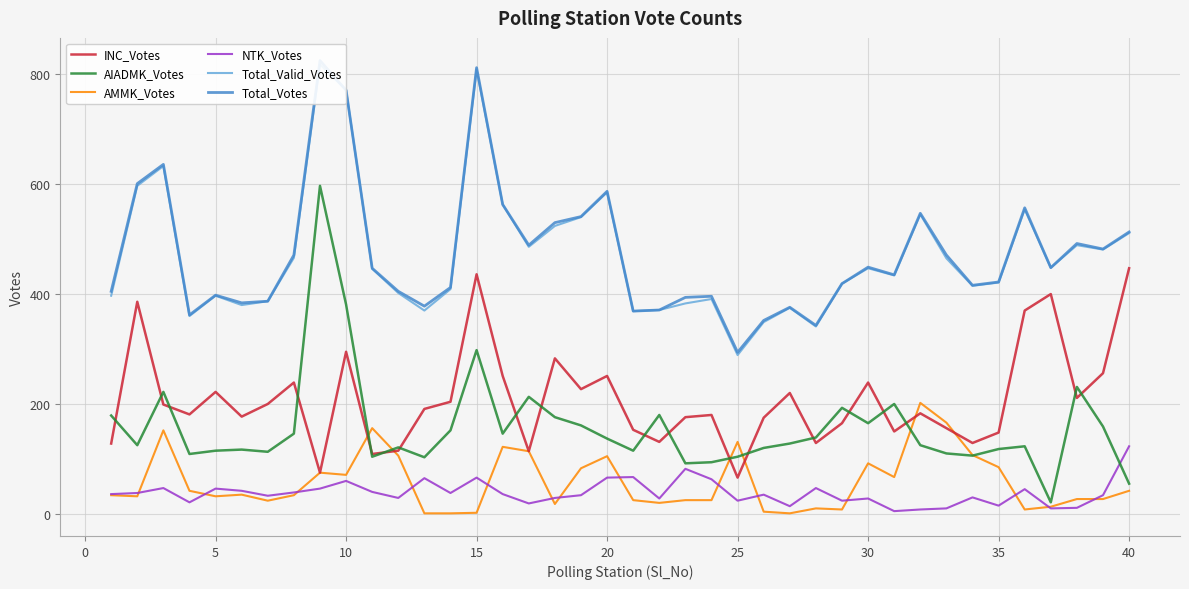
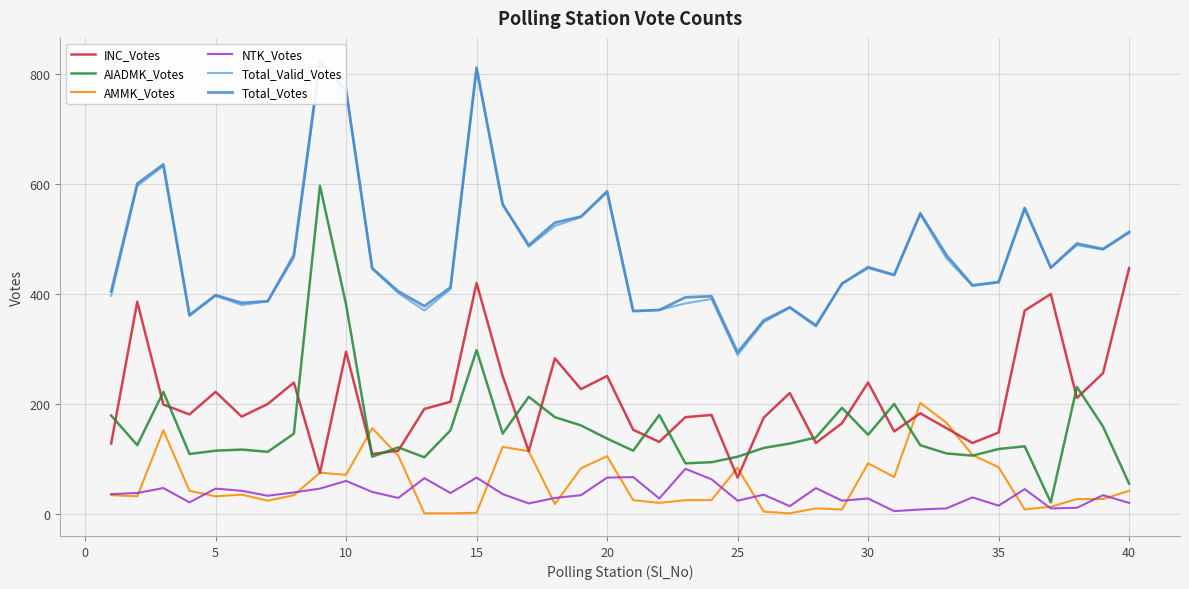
INC_Votes, 15: 440 -> 420
AMMK_Votes, 25: 130 -> 80
AIADMK_Votes, 30: 170 -> 140
NTK_Votes, 40: 120 -> 20
